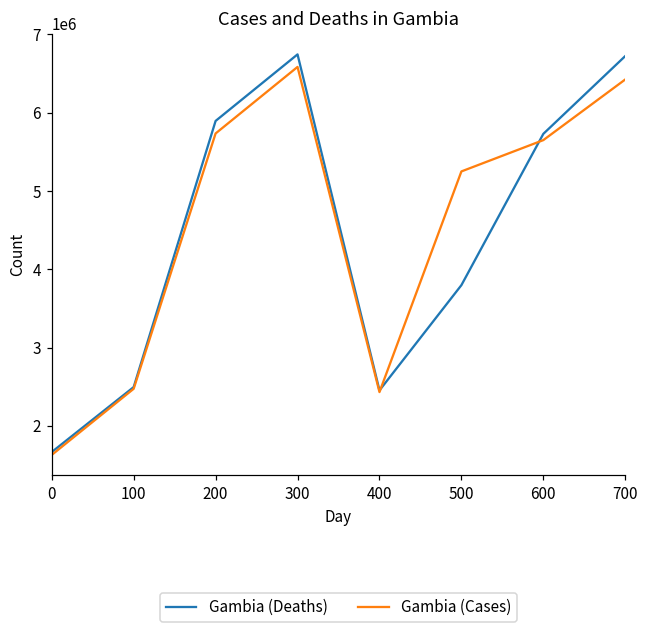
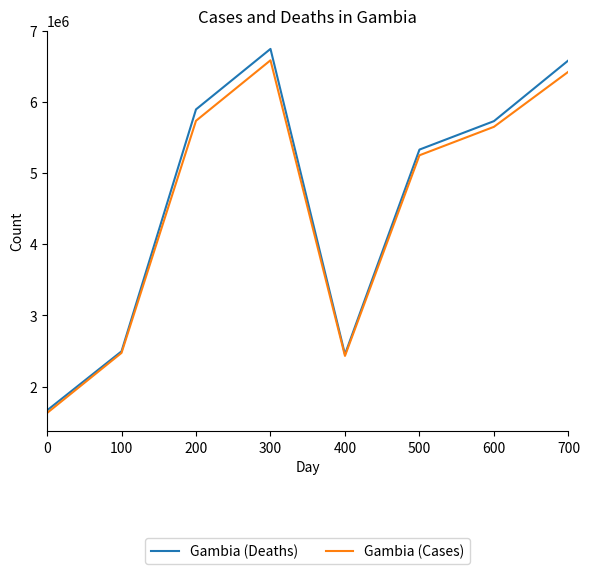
Gambia (Deaths), 500: 3800000 -> 5300000
Gambia (Deaths), 700: 6700000 -> 6600000
